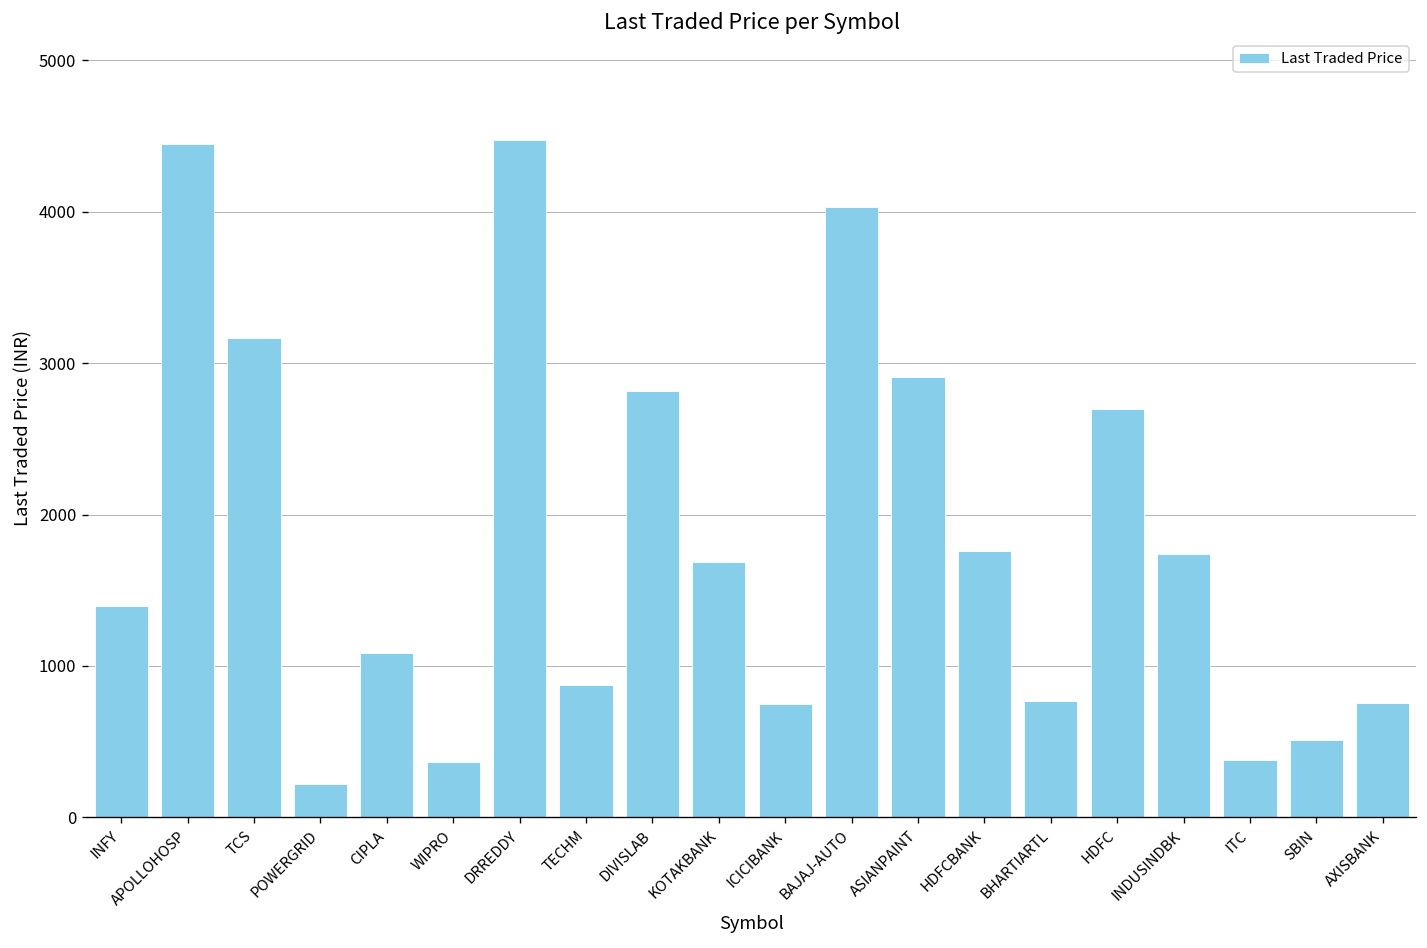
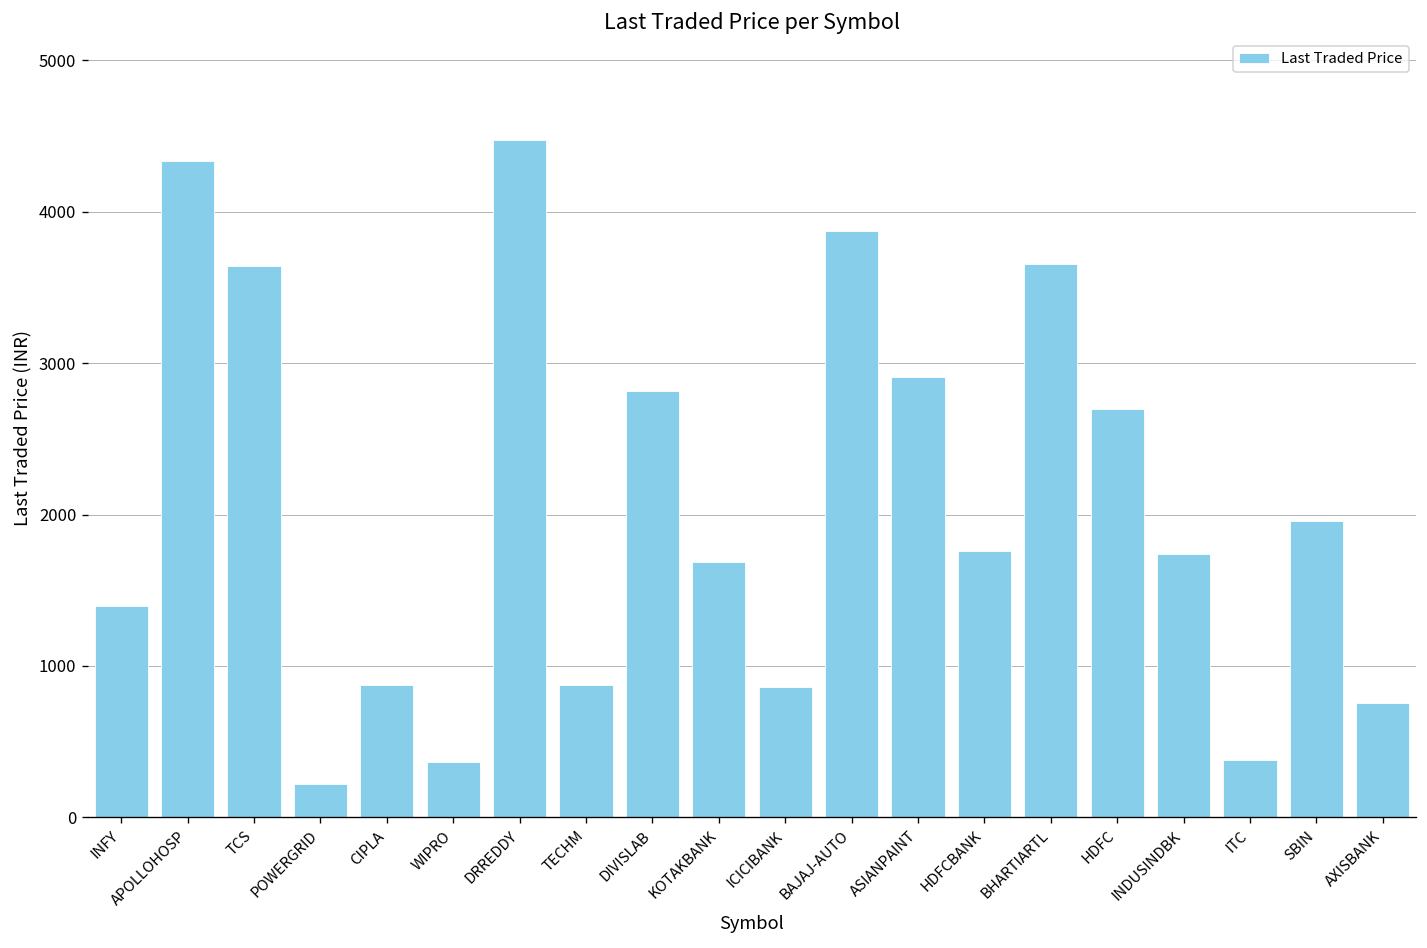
APOLLOHOSP: 4450 -> 4330
TCS: 3160 -> 3640
CIPLA: 1080 -> 870
ICICIBANK: 750 -> 860
BAJAJ-AUTO: 4030 -> 3870
BHARTIARTL: 770 -> 3650
SBIN: 510 -> 1960
